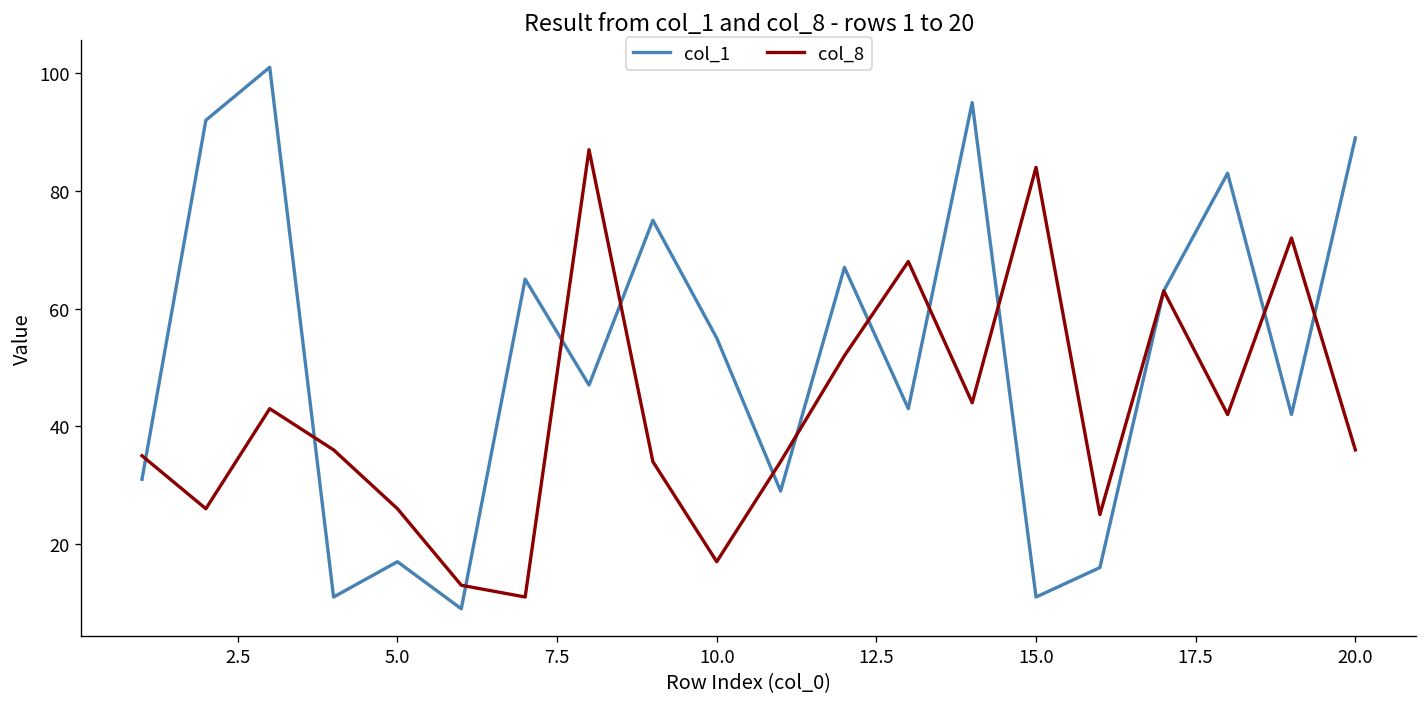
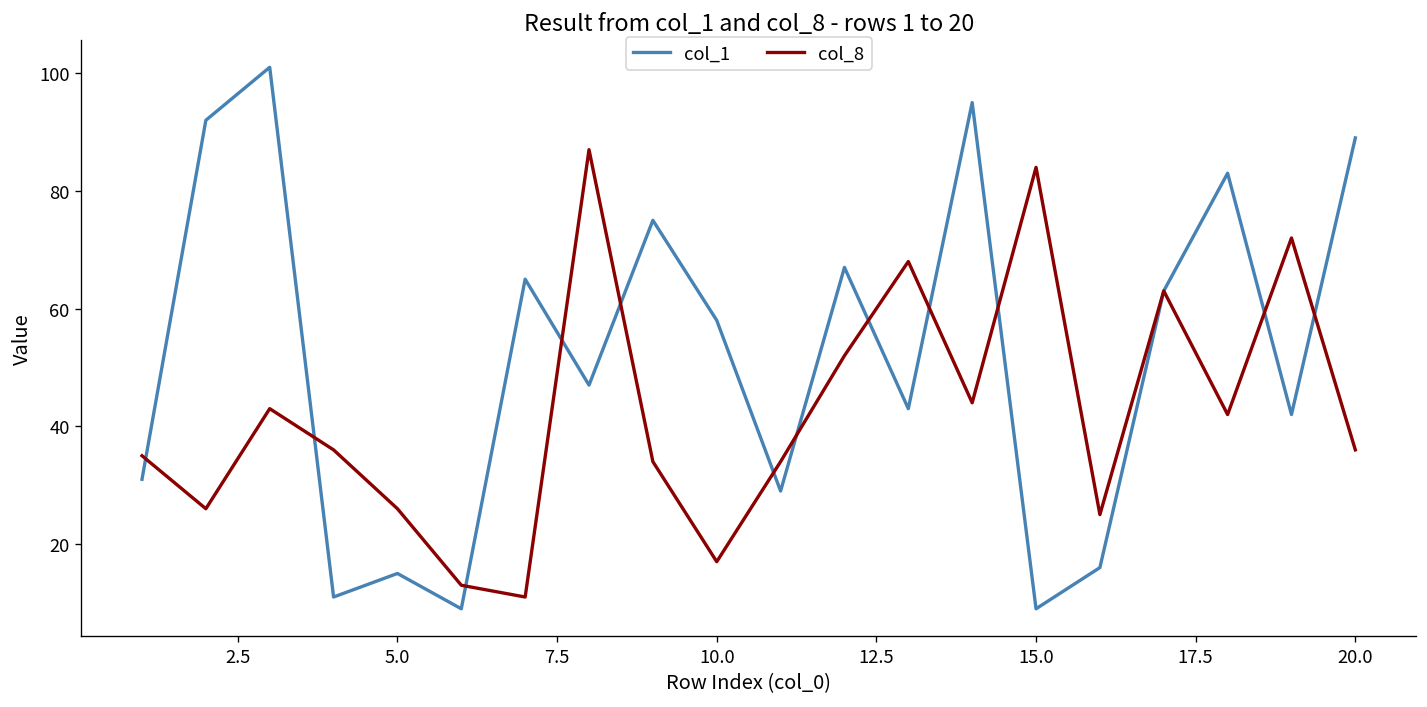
col_1, 5.0: 17 -> 15
col_1, 10.0: 55 -> 58
col_1, 15.0: 11 -> 9
